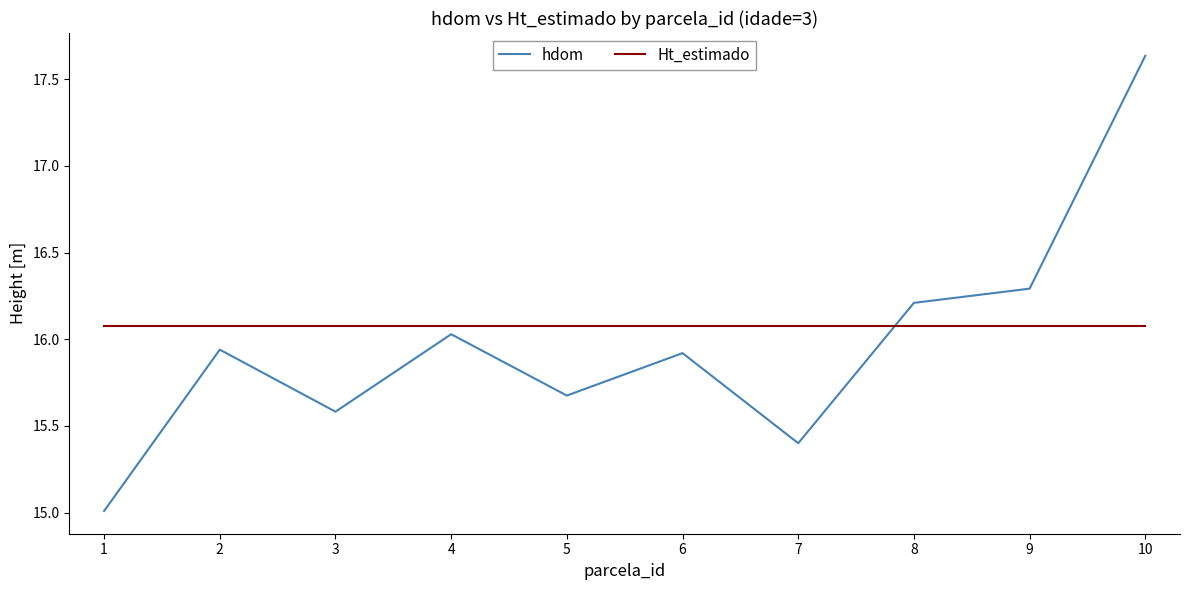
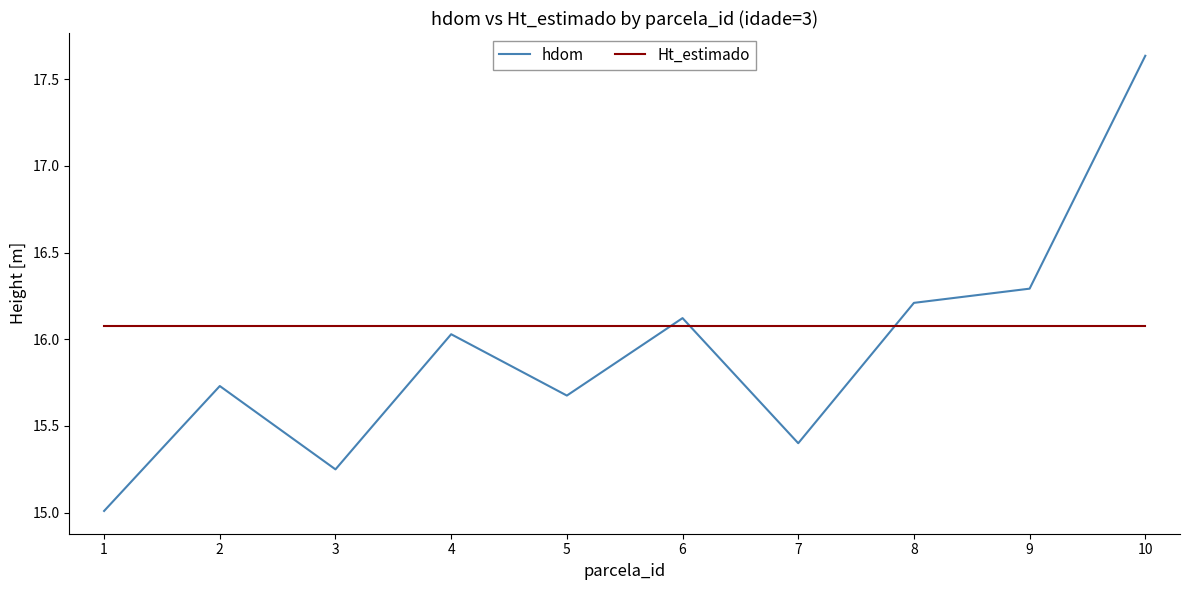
hdom, 2: 15.94 -> 15.73
hdom, 3: 15.58 -> 15.25
hdom, 6: 15.92 -> 16.12
